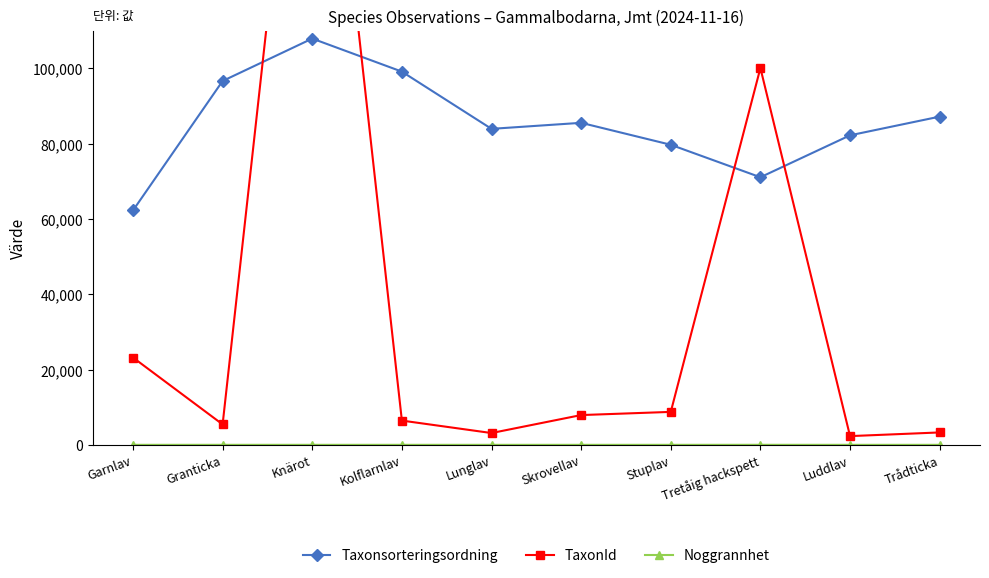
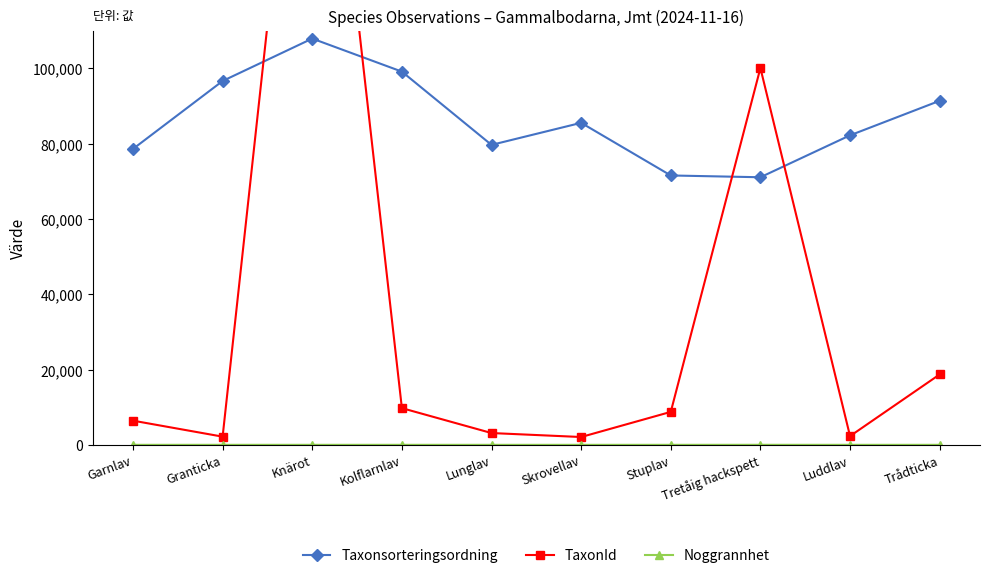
Taxonsorteringsordning, Garnlav: 62,000 -> 79,000
TaxonId, Garnlav: 23,000 -> 6,000
TaxonId, Granticka: 5,000 -> 2,000
TaxonId, Kolflarnlav: 6,000 -> 10,000
Taxonsorteringsordning, Lunglav: 84,000 -> 80,000
TaxonId, Skrovellav: 8,000 -> 2,000
Taxonsorteringsordning, Stuplav: 80,000 -> 72,000
Taxonsorteringsordning, Trådticka: 87,000 -> 91,000
TaxonId, Trådticka: 3,000 -> 19,000
